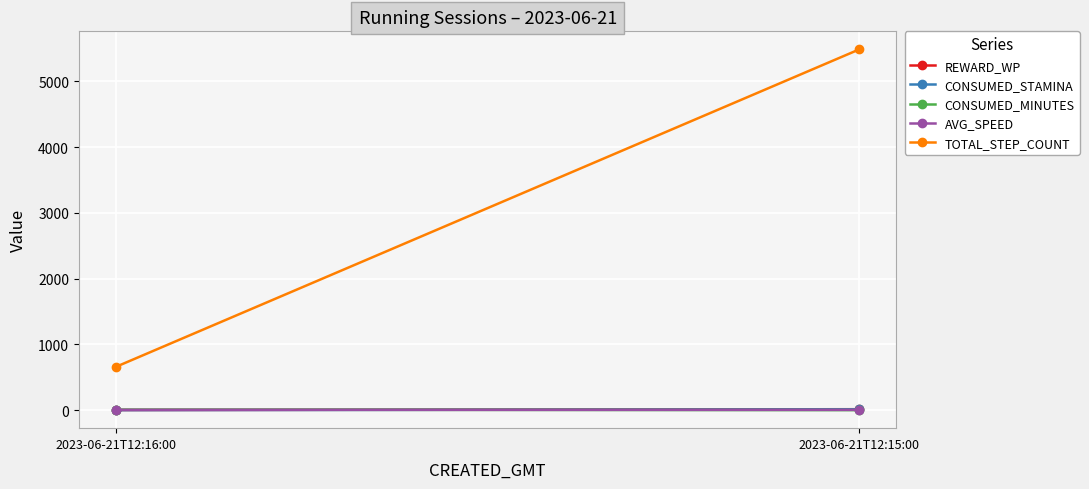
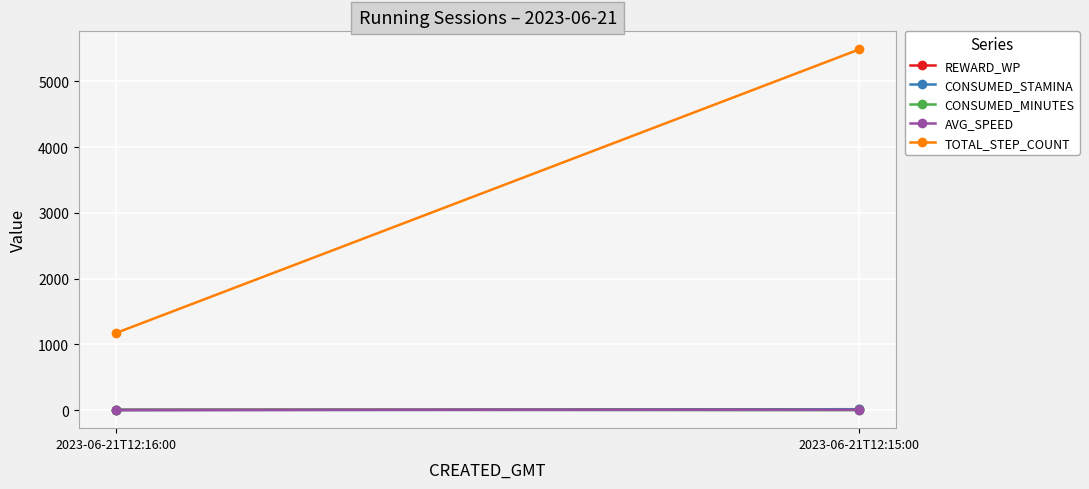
TOTAL_STEP_COUNT, 2023-06-21T12:16:00: 700 -> 1200
